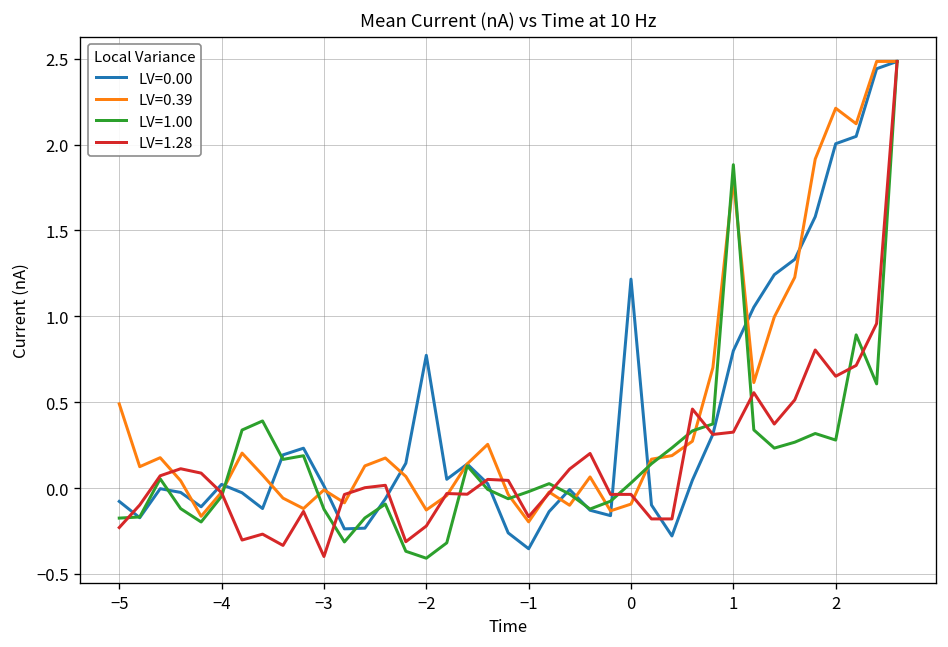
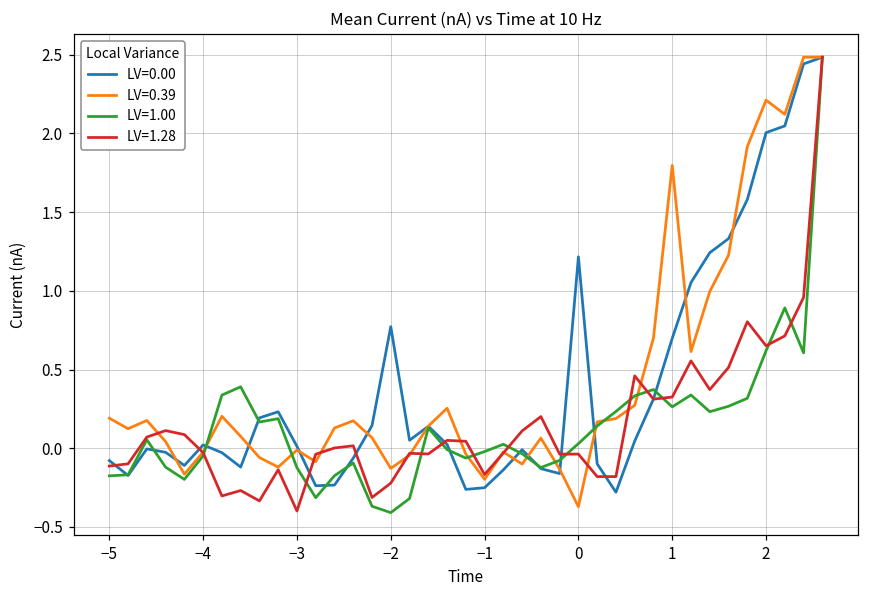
LV=0.39, −5: 0.49 -> 0.19
LV=1.28, −5: -0.23 -> -0.11
LV=0.00, −1: -0.35 -> -0.25
LV=0.39, 0: -0.09 -> -0.37
LV=0.00, 1: 0.80 -> 0.70
LV=1.00, 1: 1.88 -> 0.26
LV=1.00, 2: 0.28 -> 0.62
